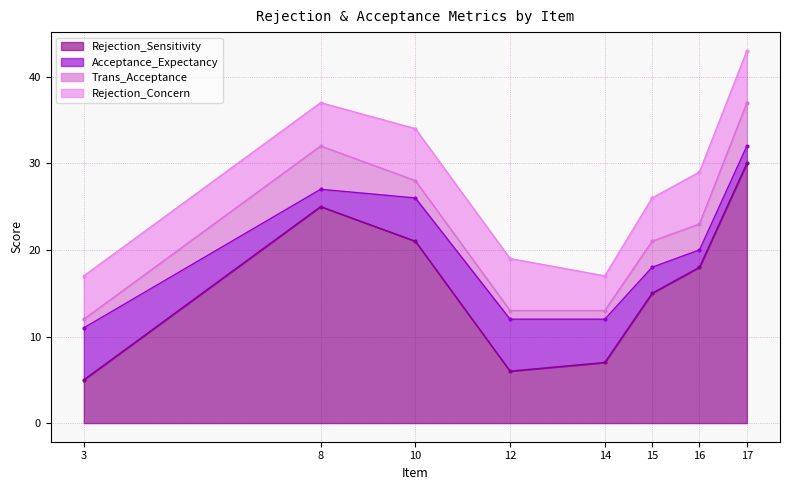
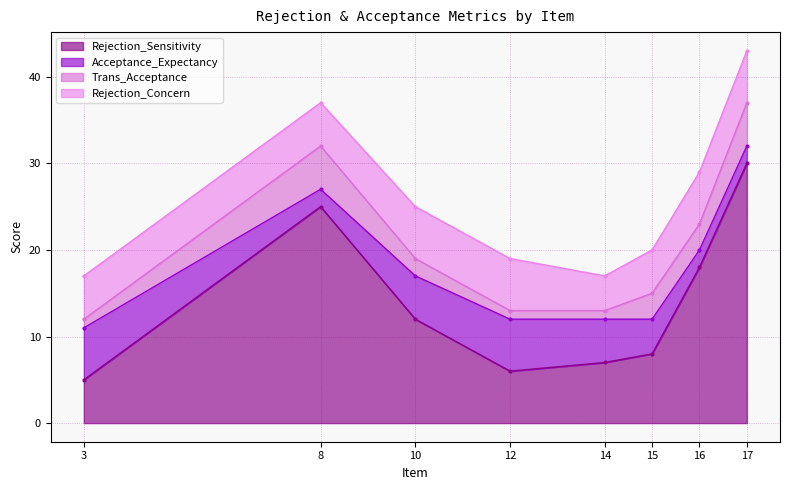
Rejection_Sensitivity, 10: 21 -> 12
Rejection_Sensitivity, 15: 15 -> 8
Acceptance_Expectancy, 15: 3 -> 4
